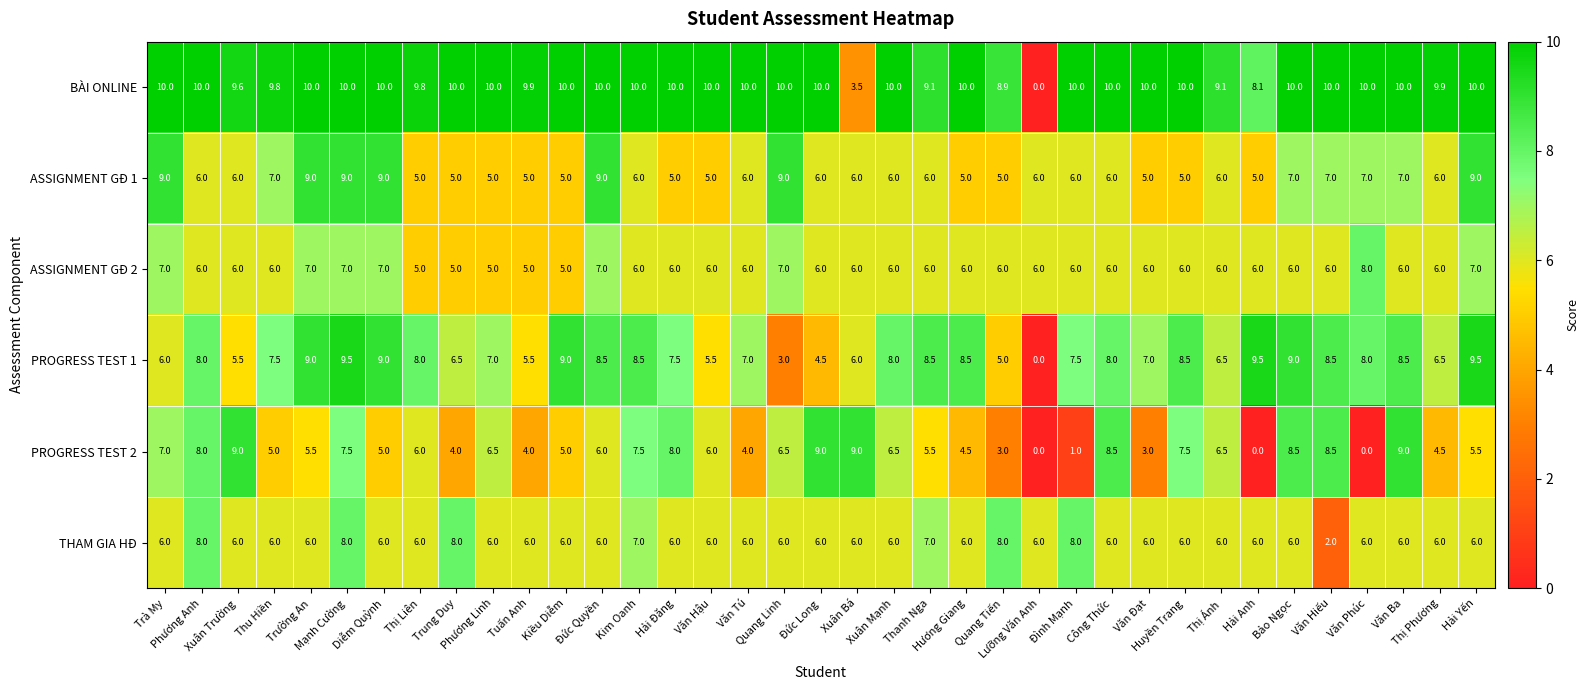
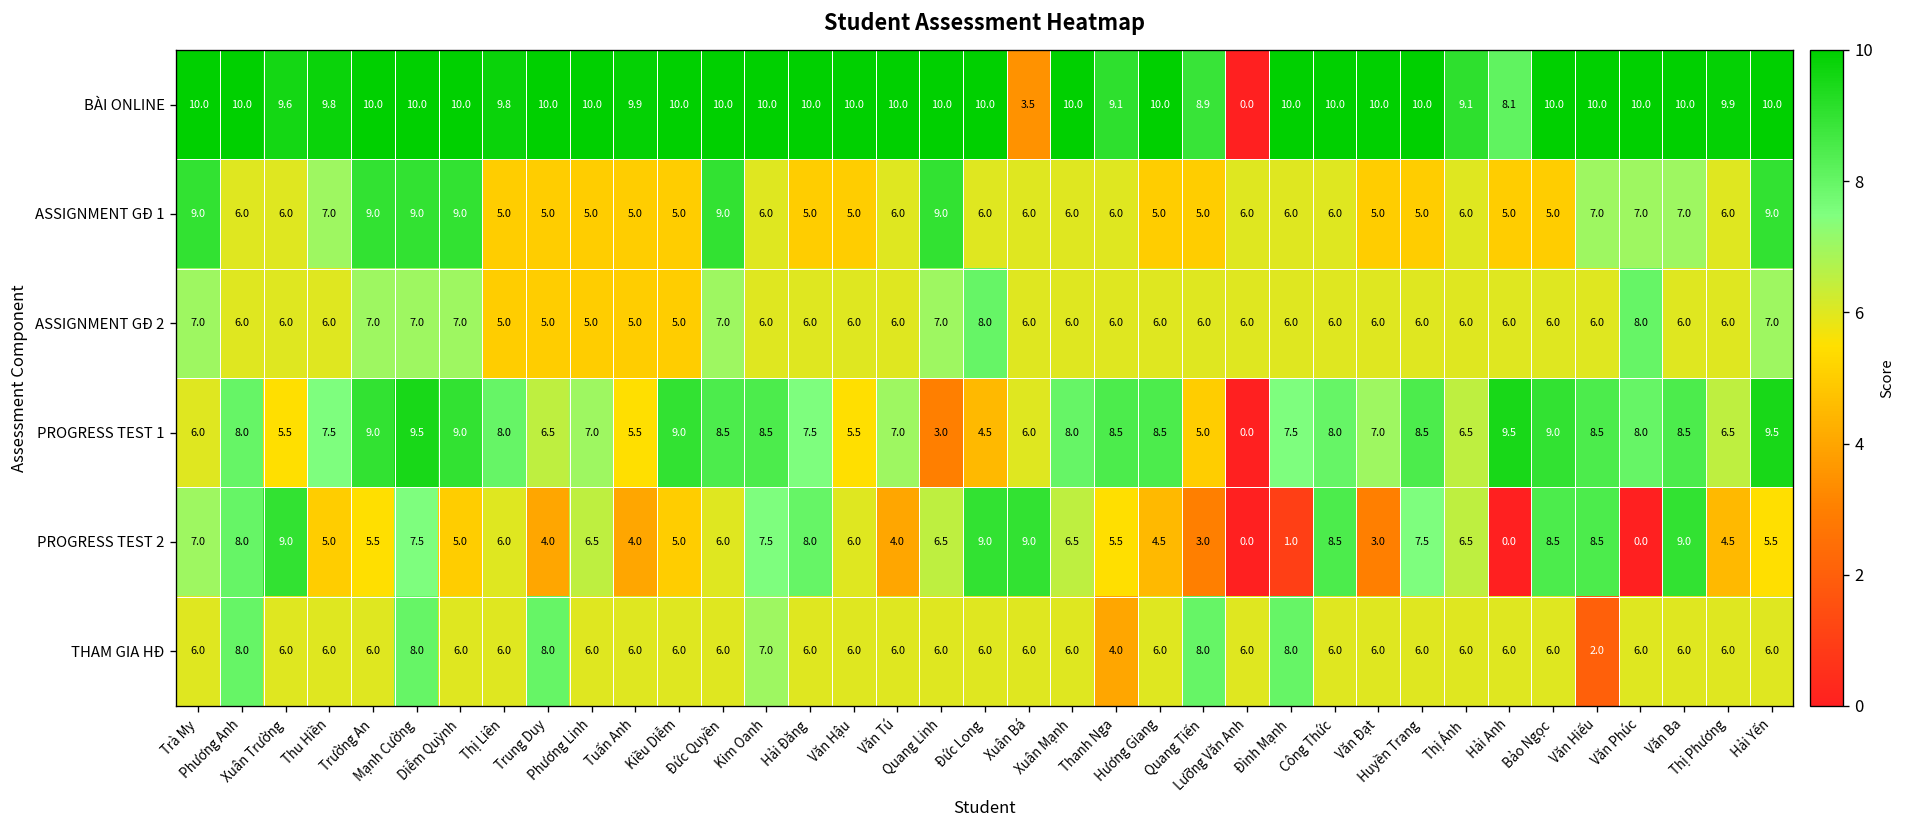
ASSIGNMENT GĐ 1, Bảo Ngọc: 7.0 -> 5.0
ASSIGNMENT GĐ 2, Đức Long: 6.0 -> 8.0
THAM GIA HĐ, Thanh Nga: 7.0 -> 4.0
